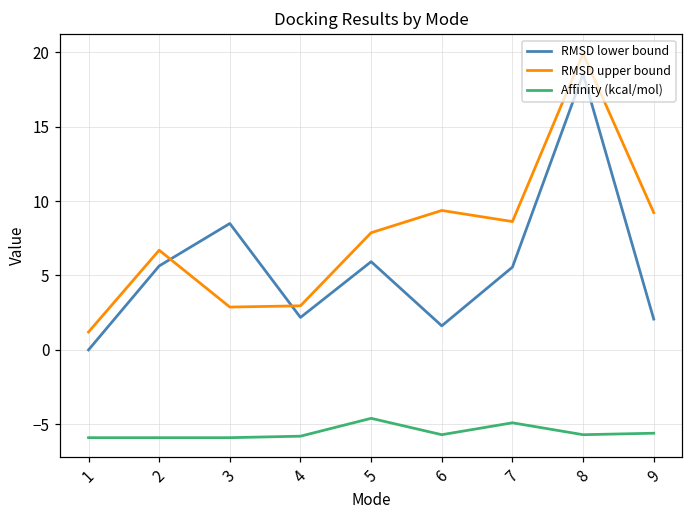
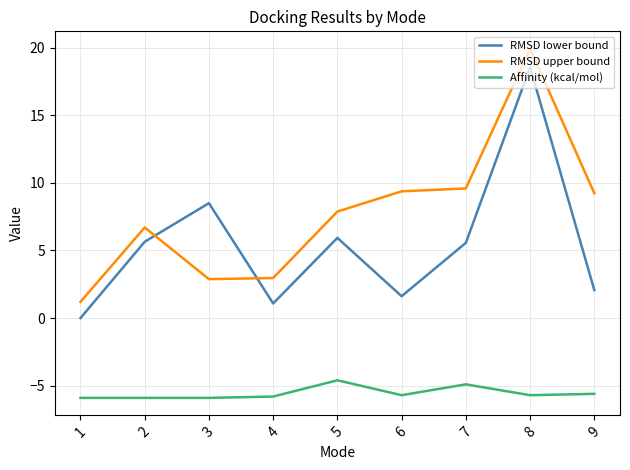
RMSD lower bound, 4: 2.2 -> 1.1
RMSD upper bound, 7: 8.6 -> 9.6
